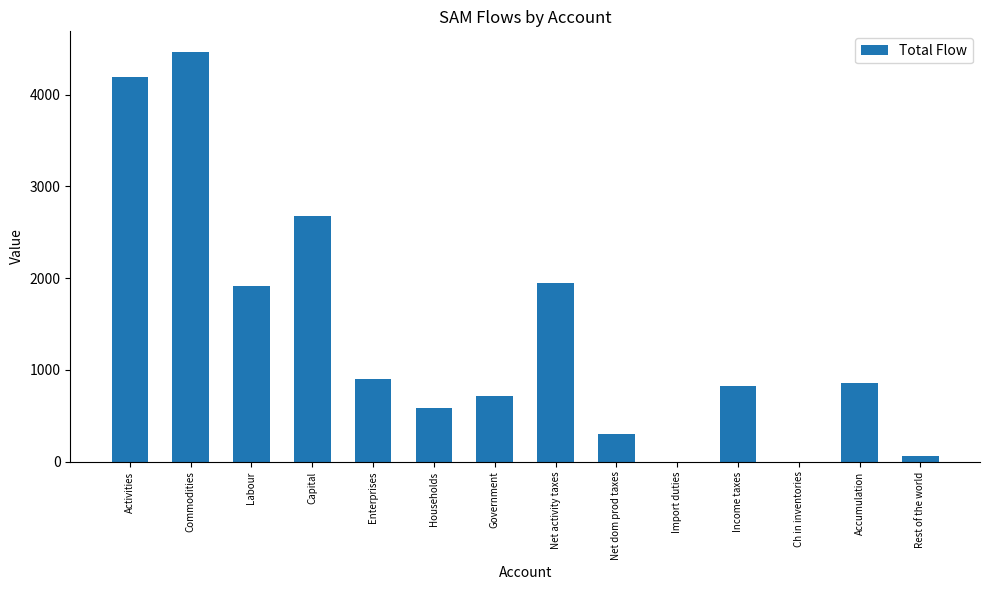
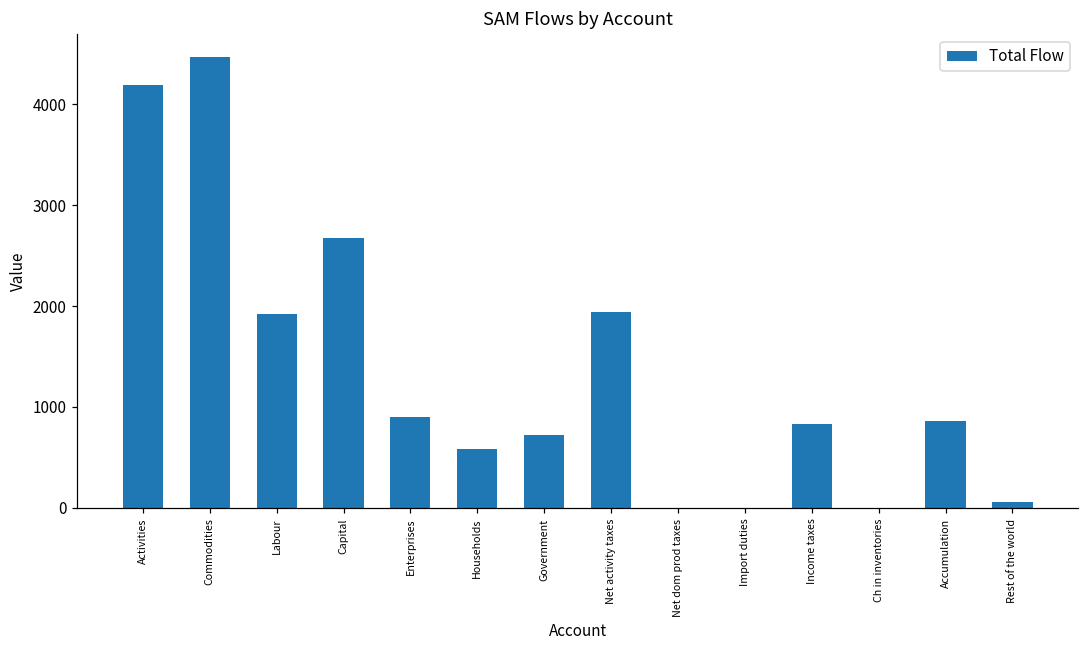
Net dom prod taxes: 300 -> 0
